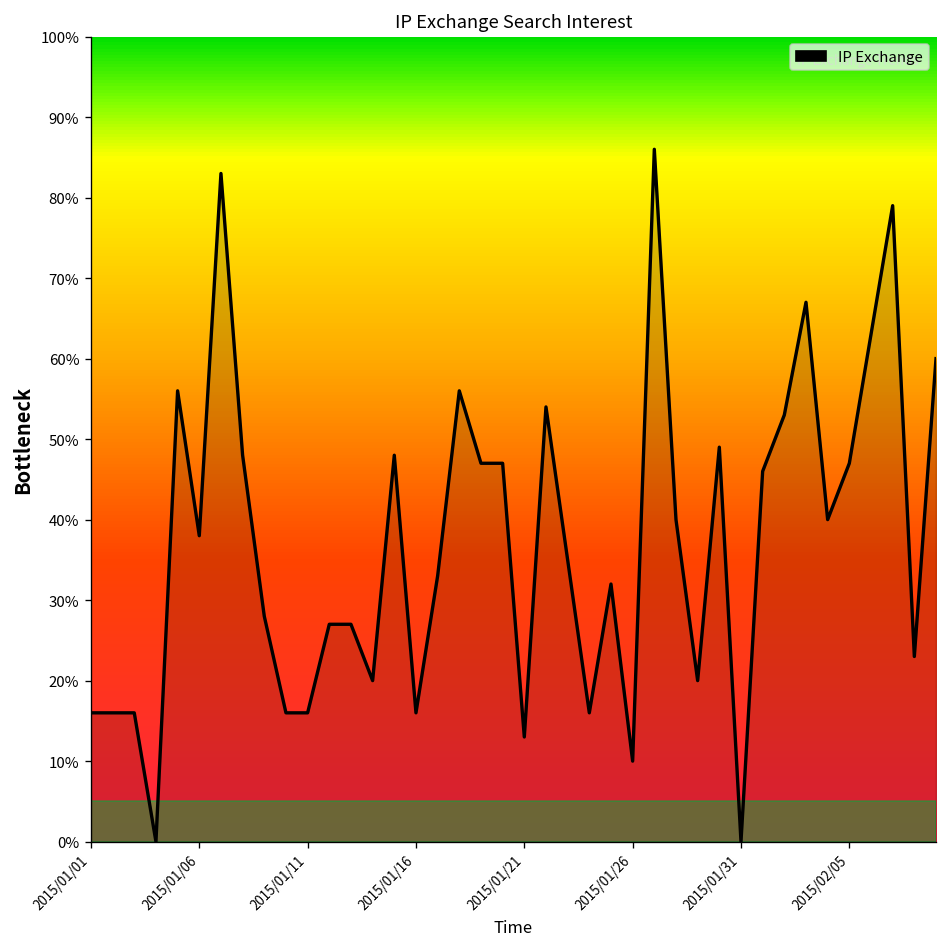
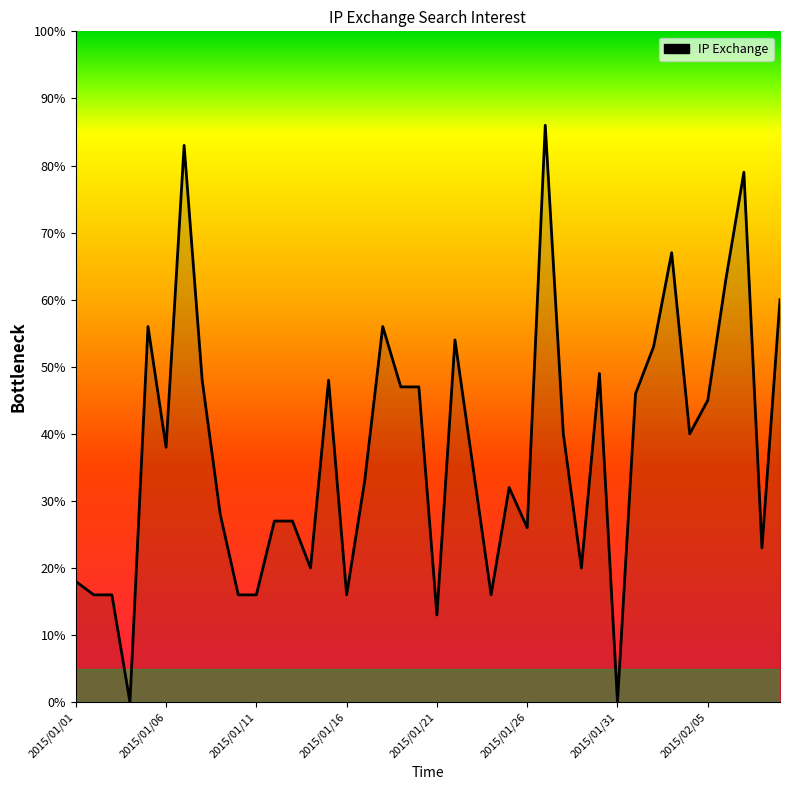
2015/01/01: 16% -> 18%
2015/01/26: 10% -> 26%
2015/02/05: 47% -> 45%
